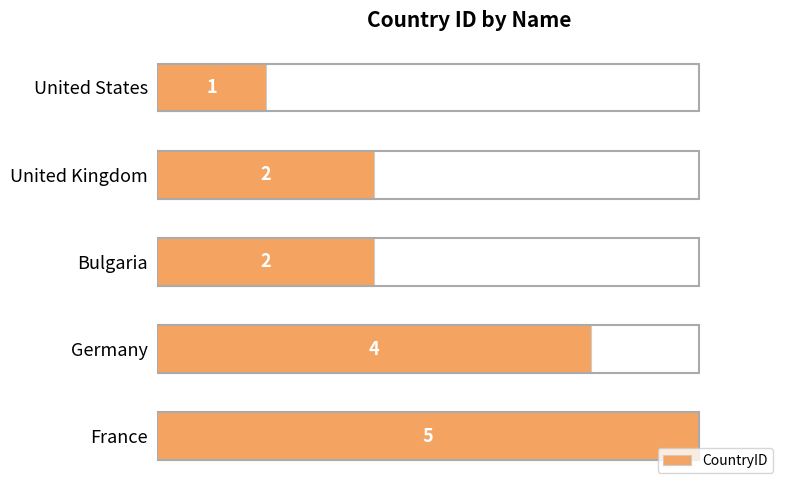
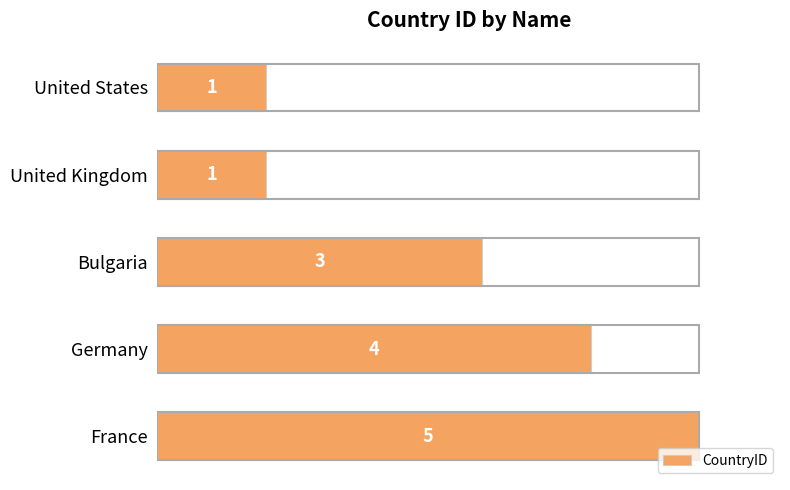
United Kingdom: 2 -> 1
Bulgaria: 2 -> 3
